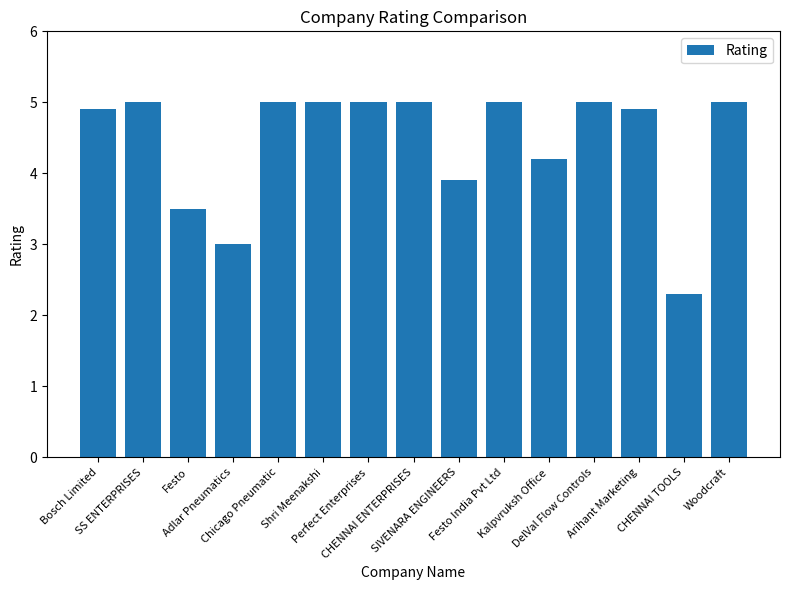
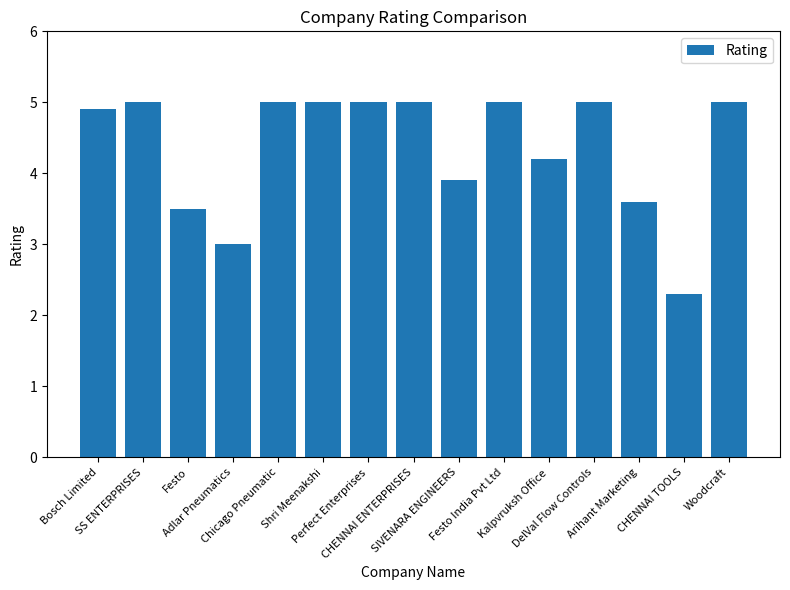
Arihant Marketing: 4.9 -> 3.6
